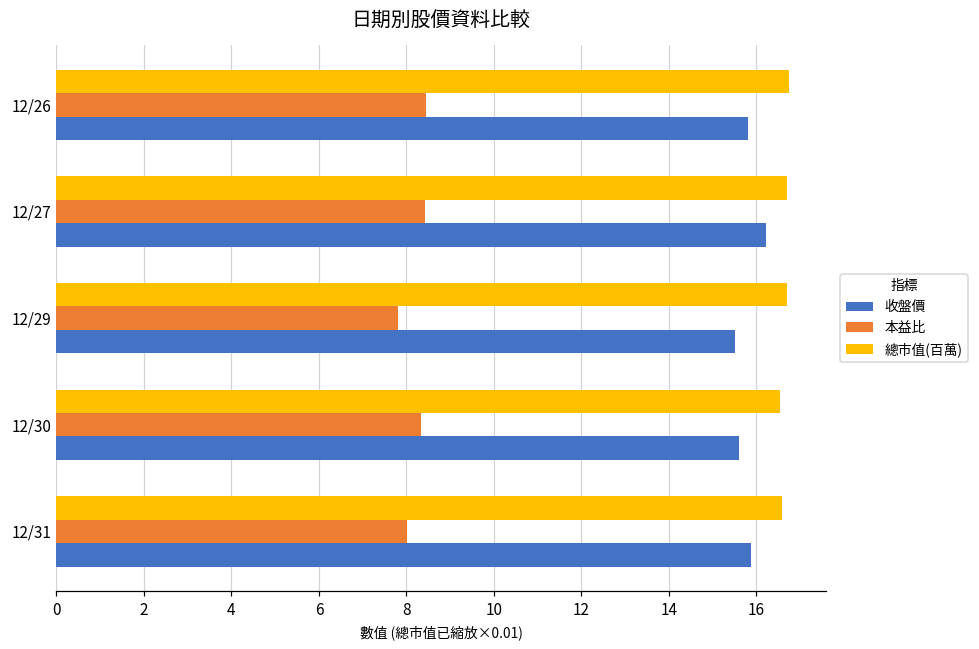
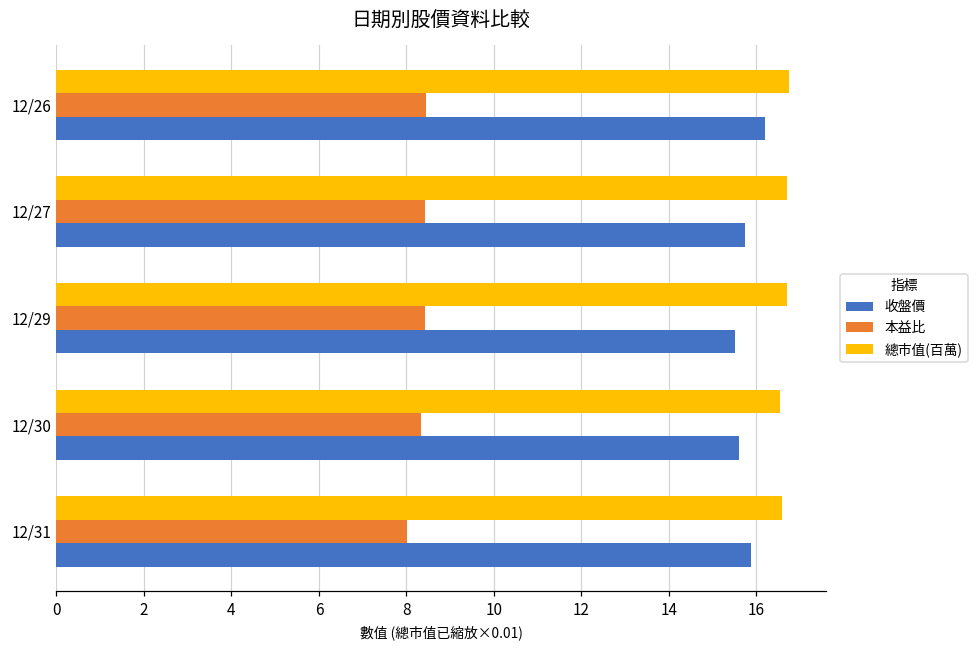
收盤價, 12/26: 15.8 -> 16.2
收盤價, 12/27: 16.2 -> 15.8
本益比, 12/29: 7.8 -> 8.4
